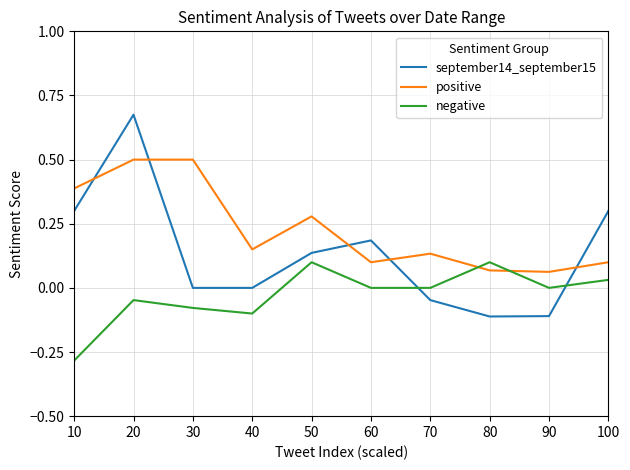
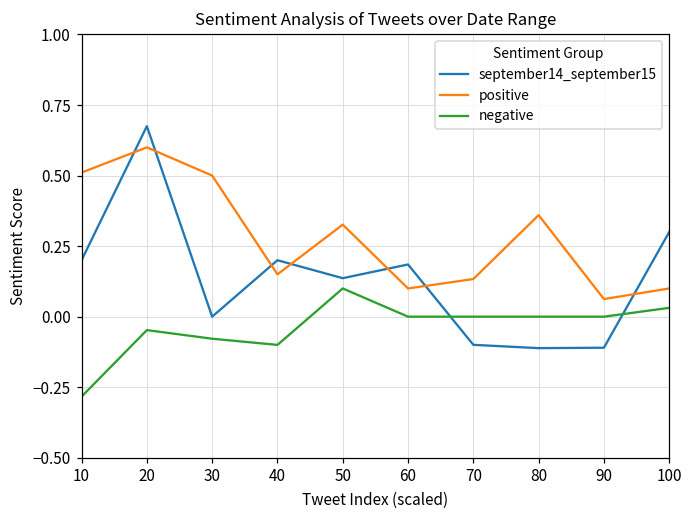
september14_september15, 10: 0.3 -> 0.2
positive, 10: 0.39 -> 0.51
positive, 20: 0.5 -> 0.6
september14_september15, 40: 0.0 -> 0.2
positive, 50: 0.28 -> 0.33
september14_september15, 70: -0.05 -> -0.10
positive, 80: 0.07 -> 0.36
negative, 80: 0.1 -> 0.0
